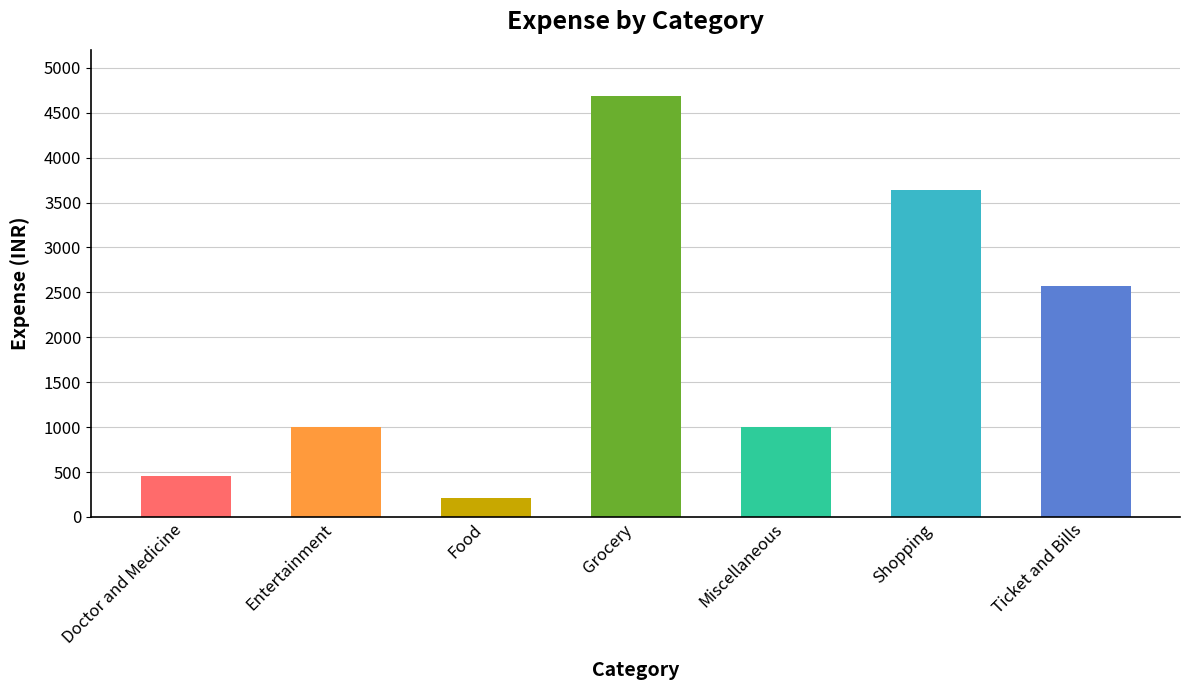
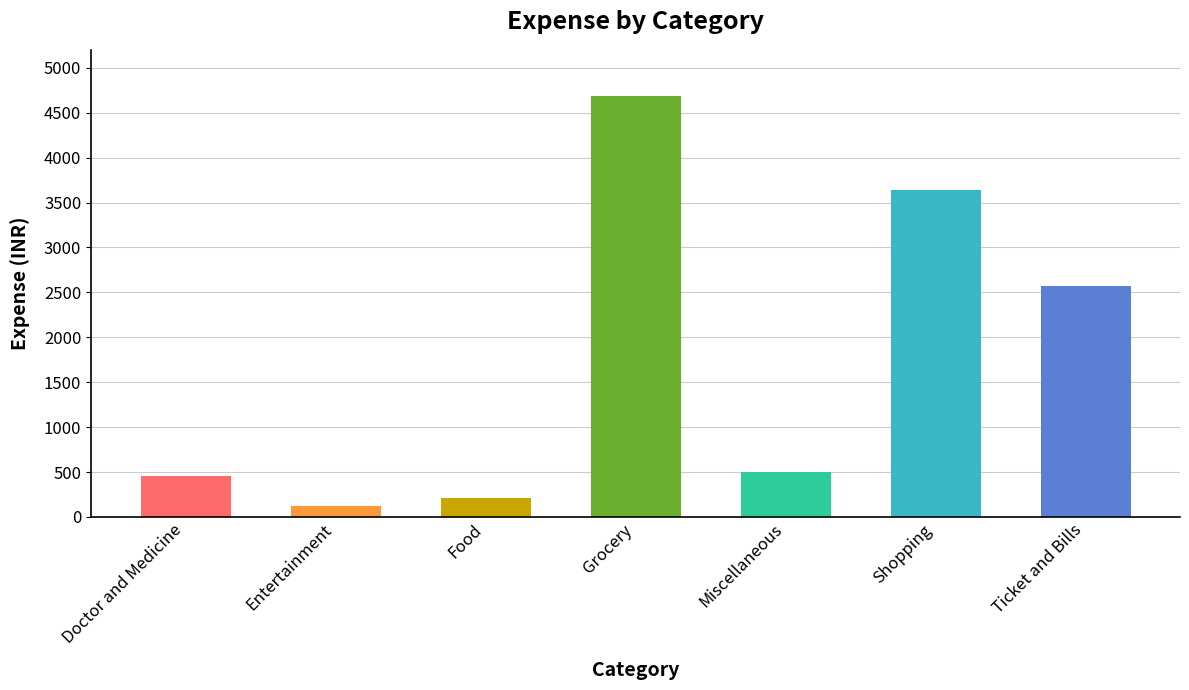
Entertainment: 1000 -> 100
Miscellaneous: 1000 -> 500
